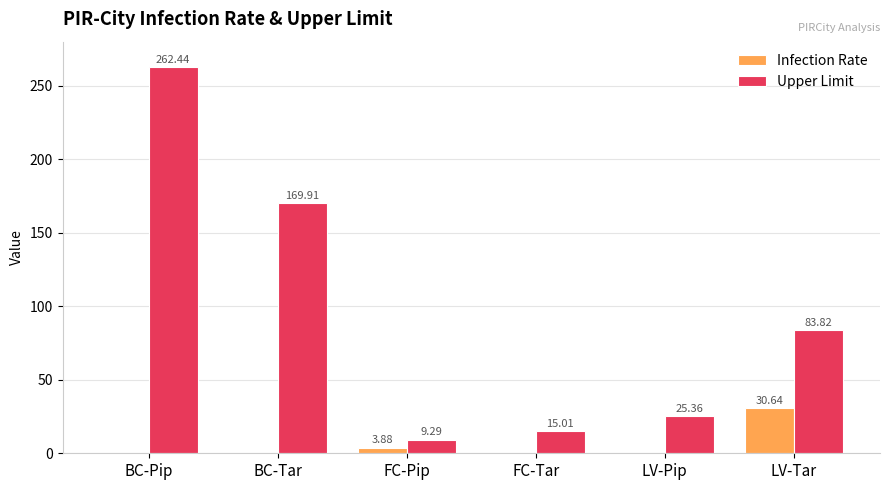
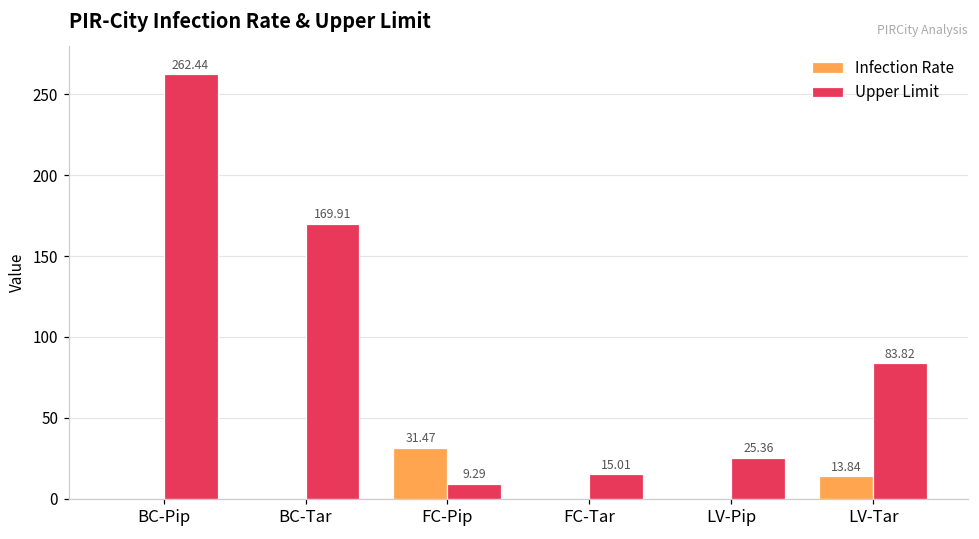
Infection Rate, FC-Pip: 3.88 -> 31.47
Infection Rate, LV-Tar: 30.64 -> 13.84
